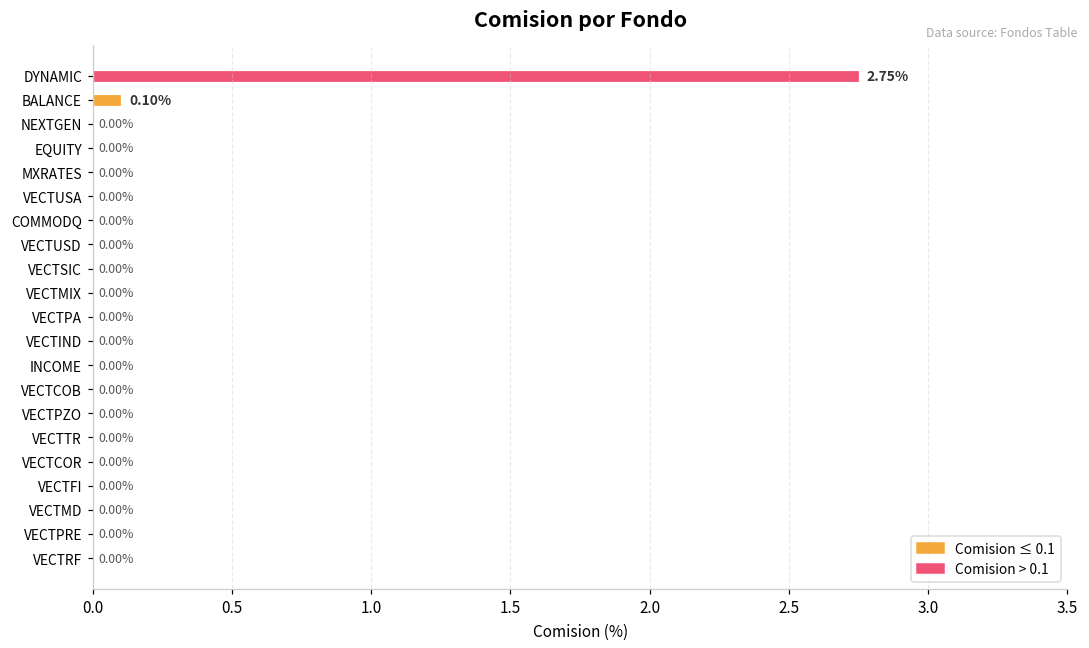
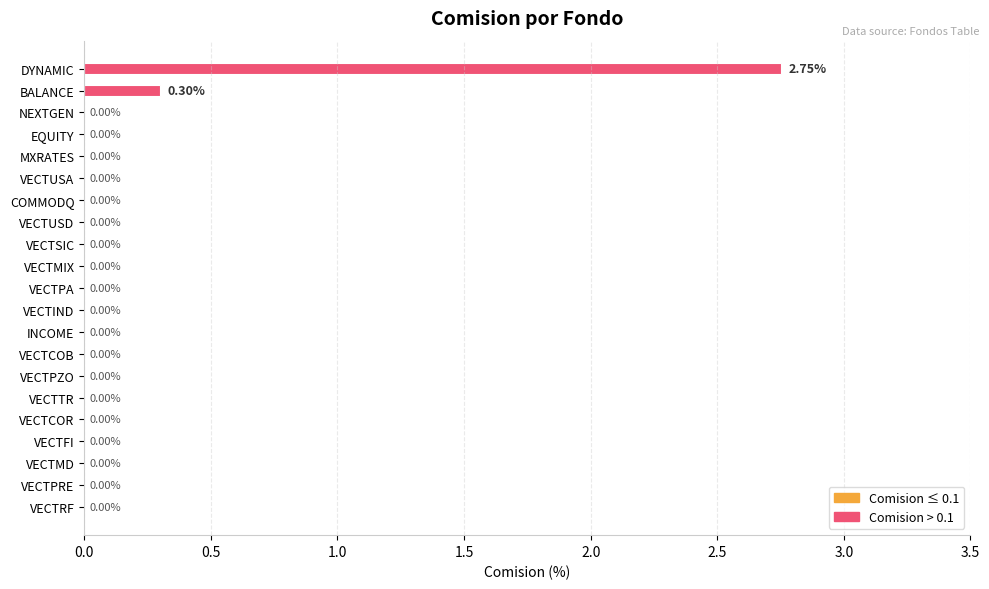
BALANCE: 0.10% -> 0.30%
